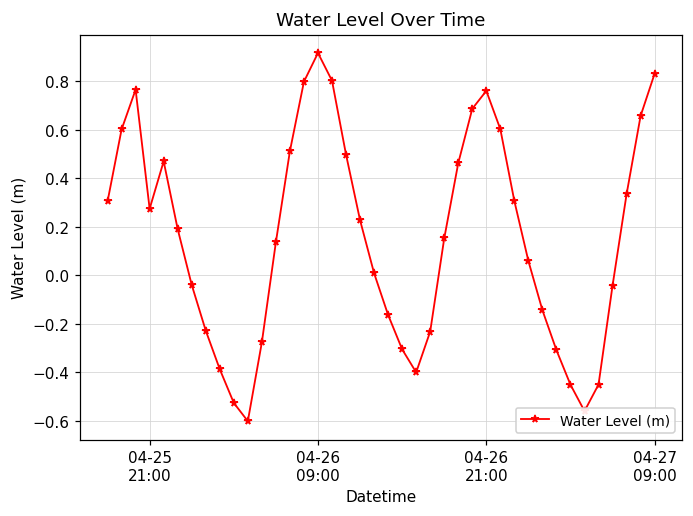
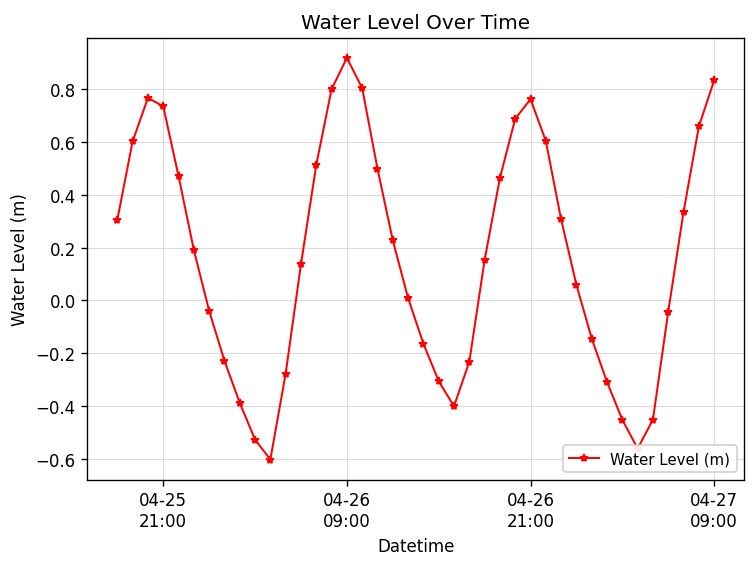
04-25 21:00: 0.27 -> 0.73
